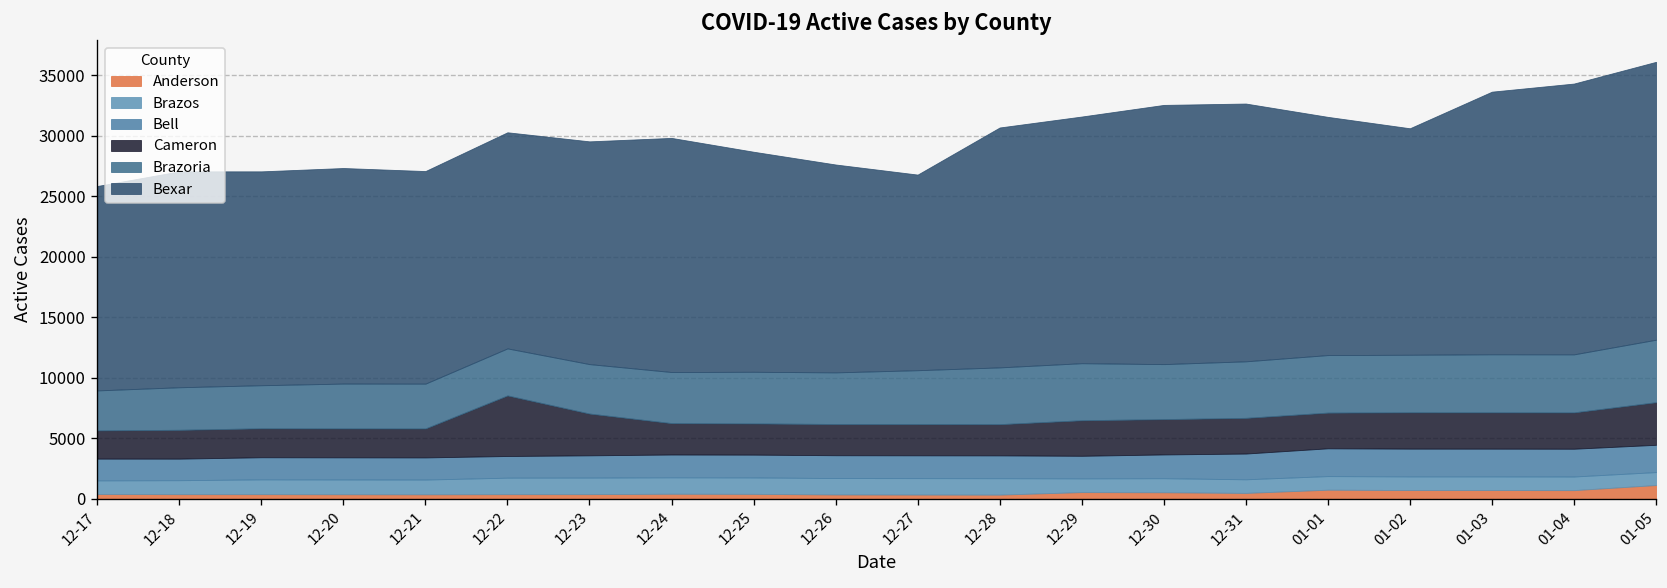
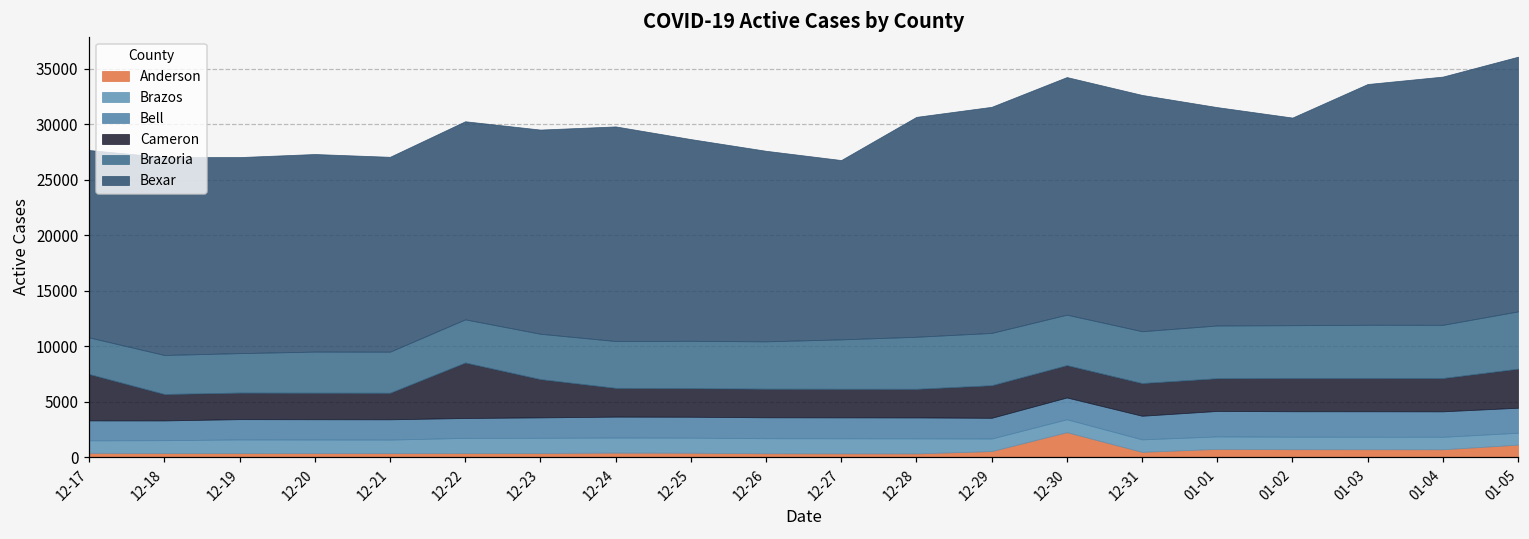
Cameron, 12-17: 2300 -> 4200
Anderson, 12-30: 500 -> 2300
